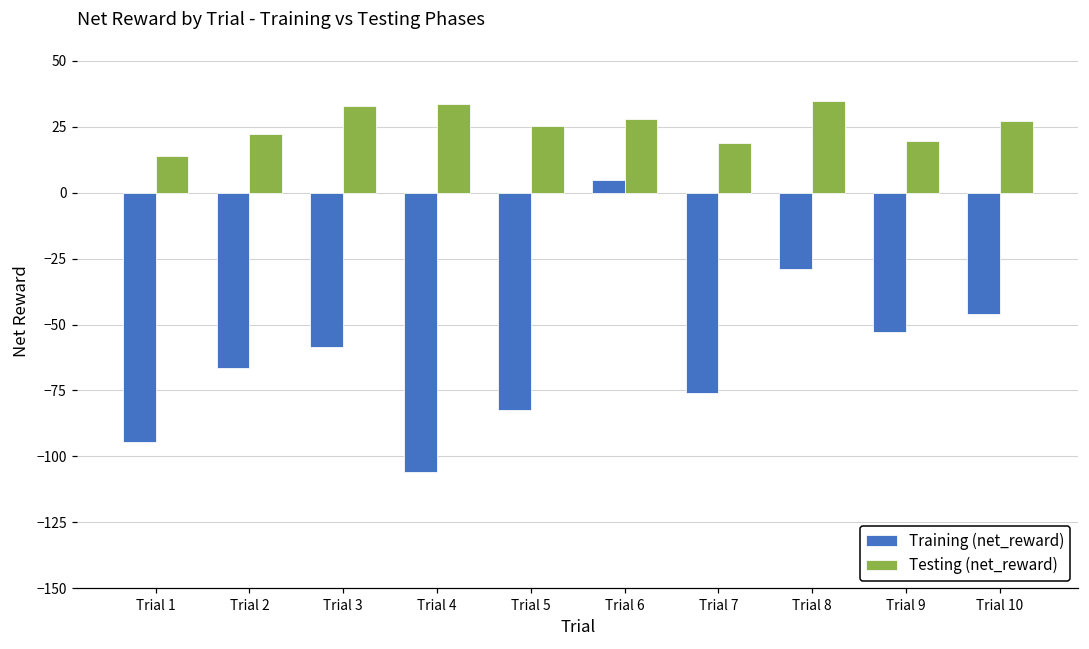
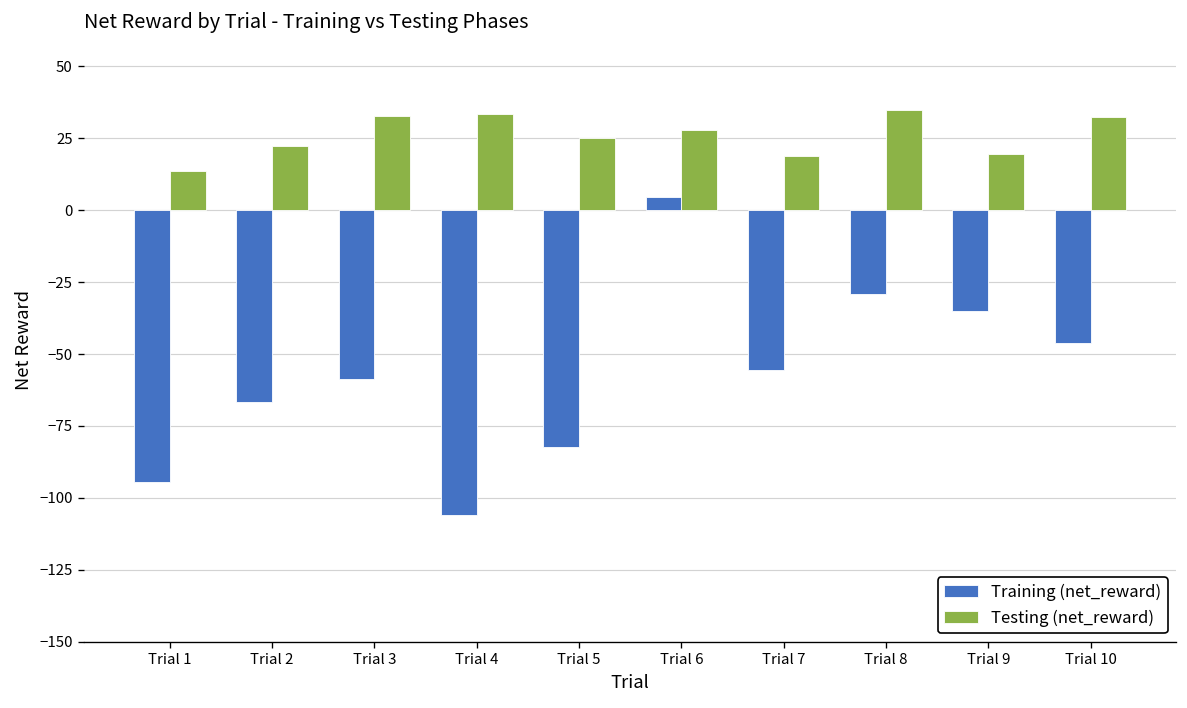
Training (net_reward), Trial 7: -76 -> -55
Training (net_reward), Trial 9: -53 -> -35
Testing (net_reward), Trial 10: 27 -> 32
